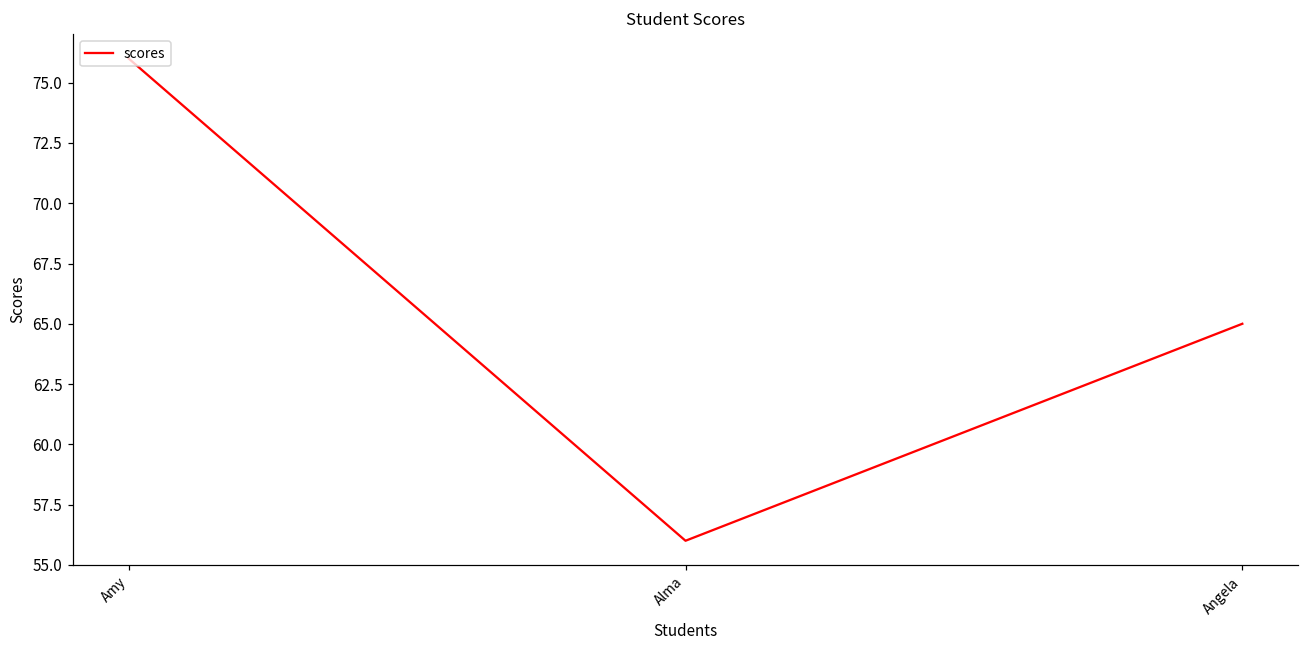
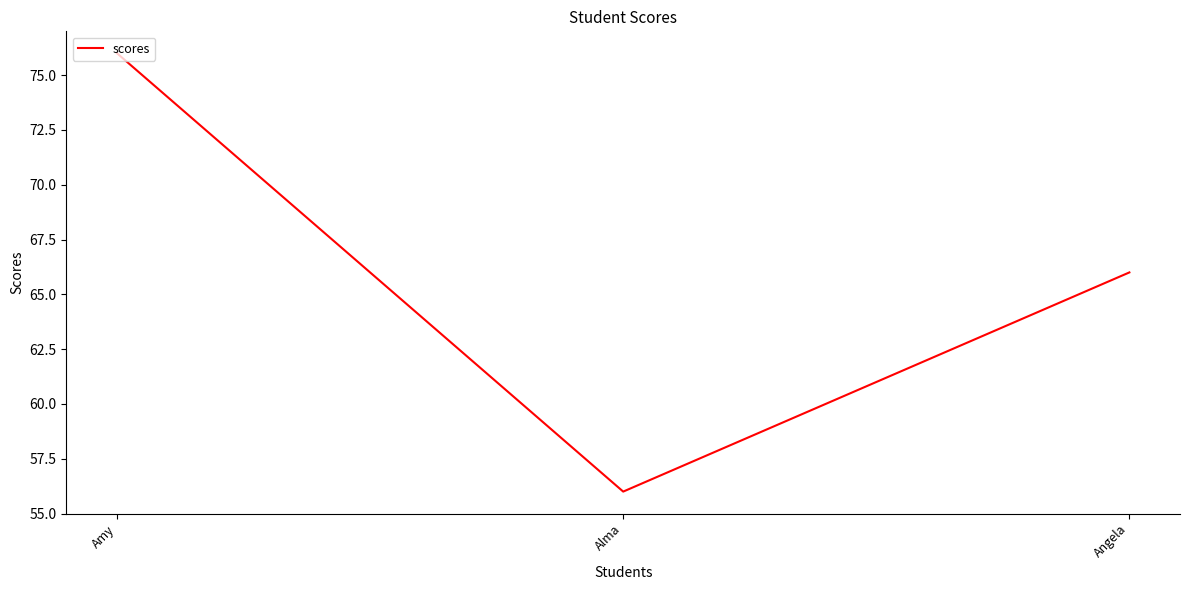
Angela: 65 -> 66
